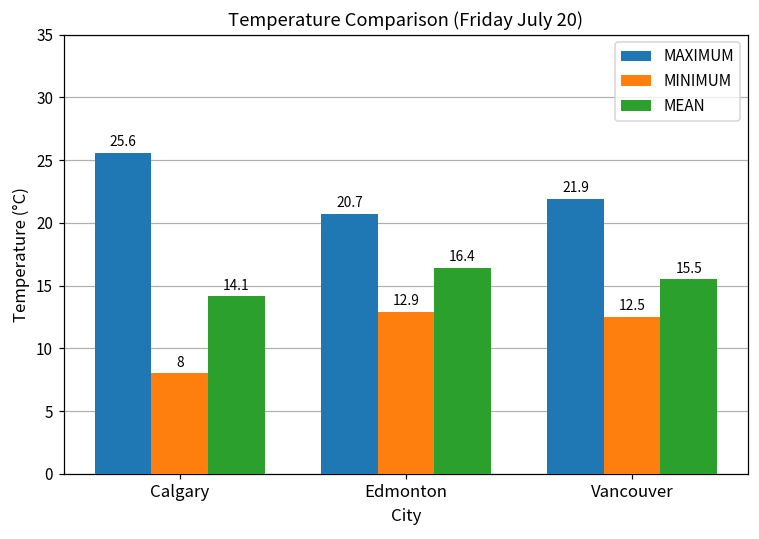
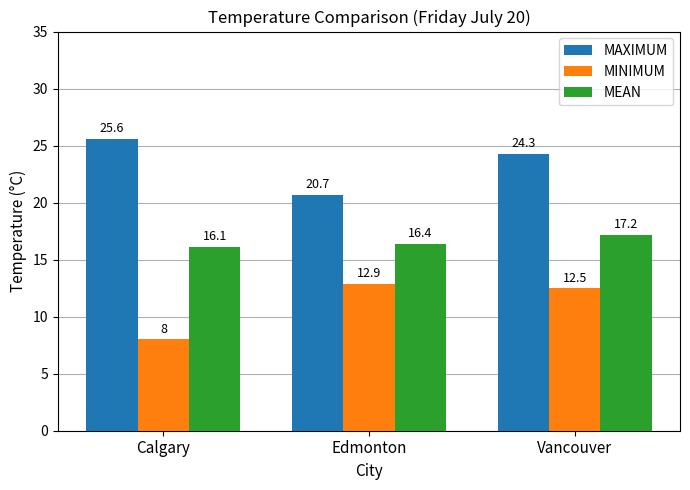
MEAN, Calgary: 14.1 -> 16.1
MAXIMUM, Vancouver: 21.9 -> 24.3
MEAN, Vancouver: 15.5 -> 17.2
